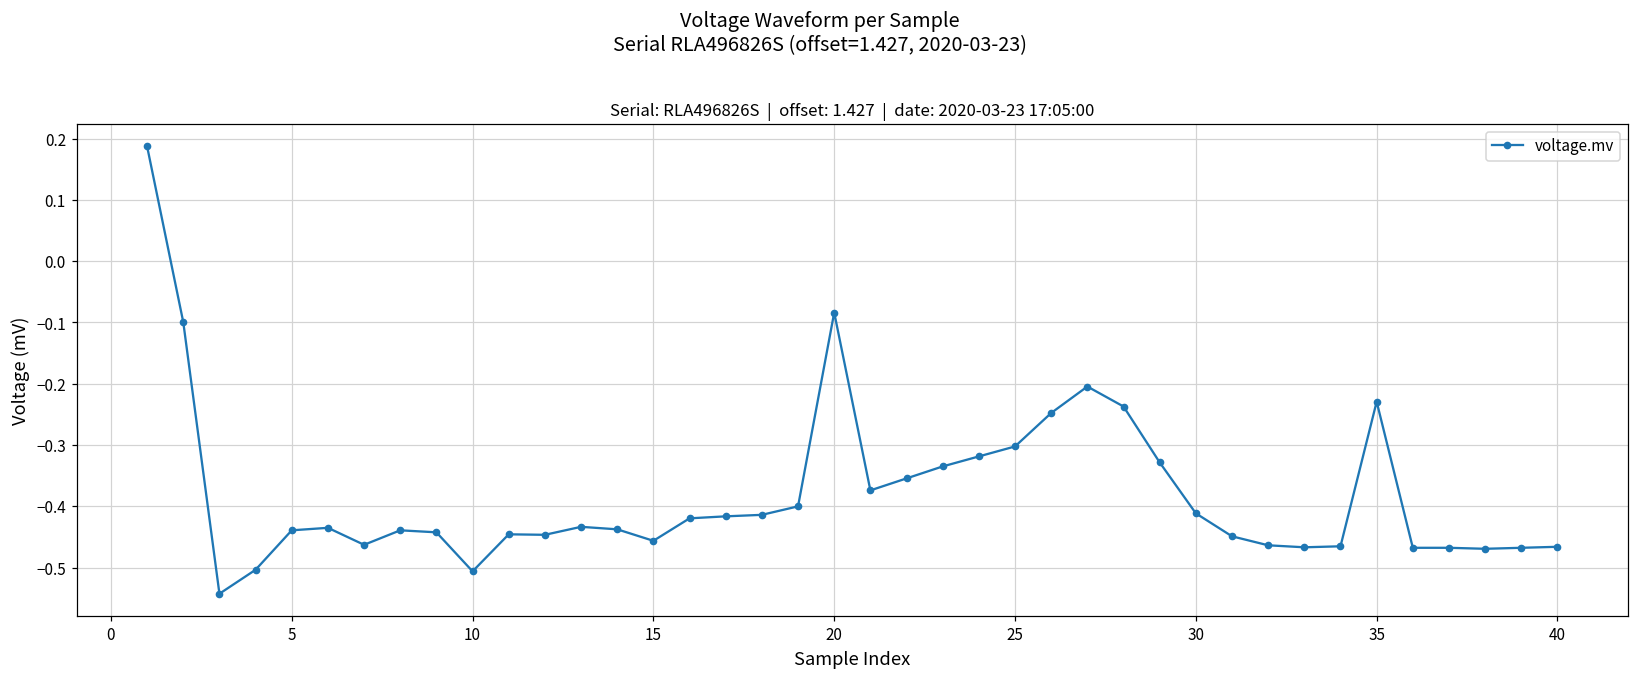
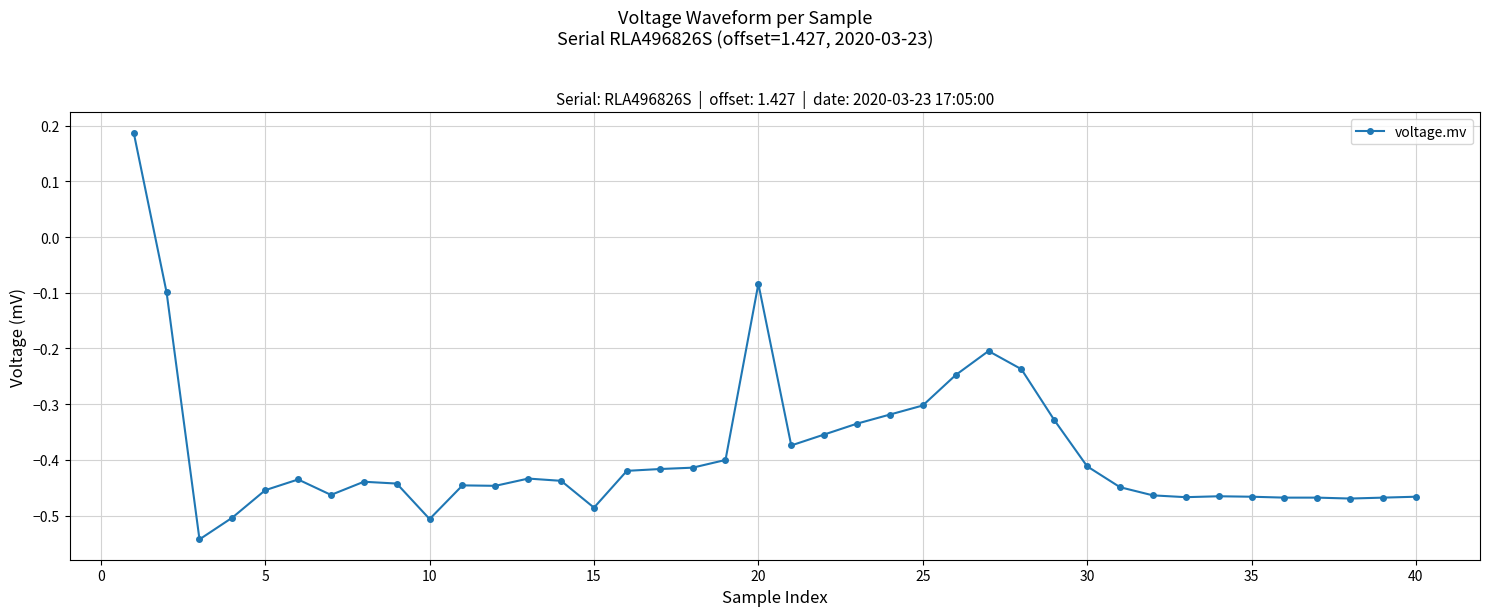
5: -0.44 -> -0.45
15: -0.46 -> -0.49
35: -0.23 -> -0.47
